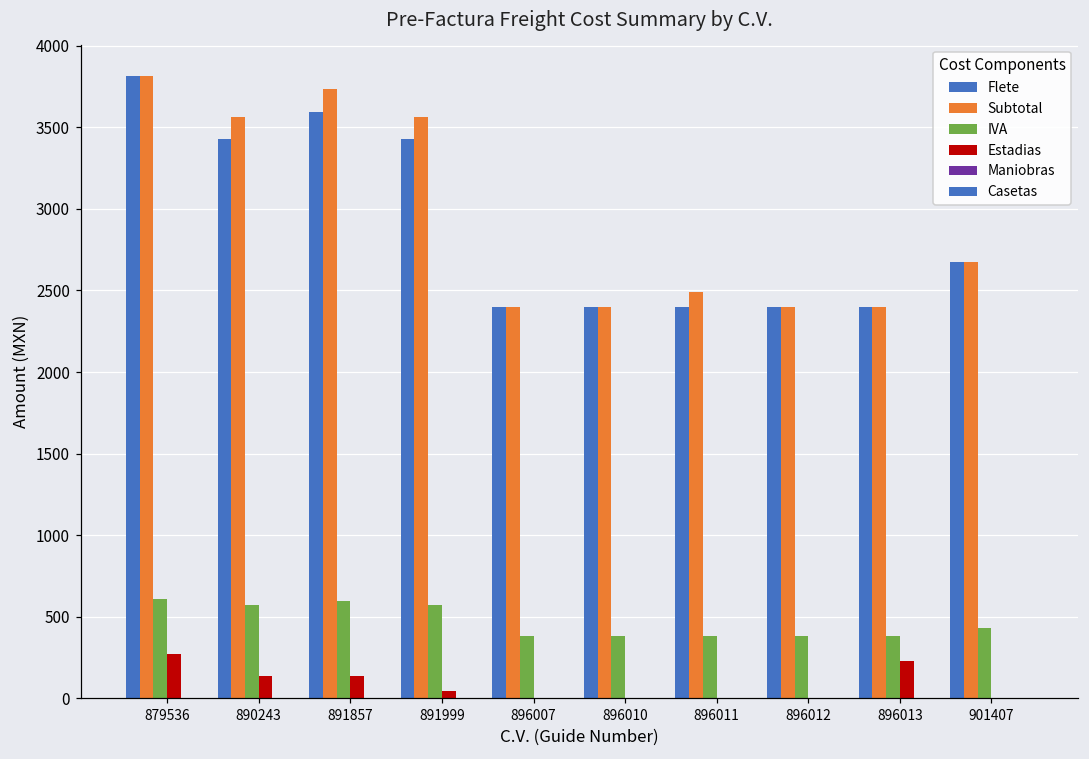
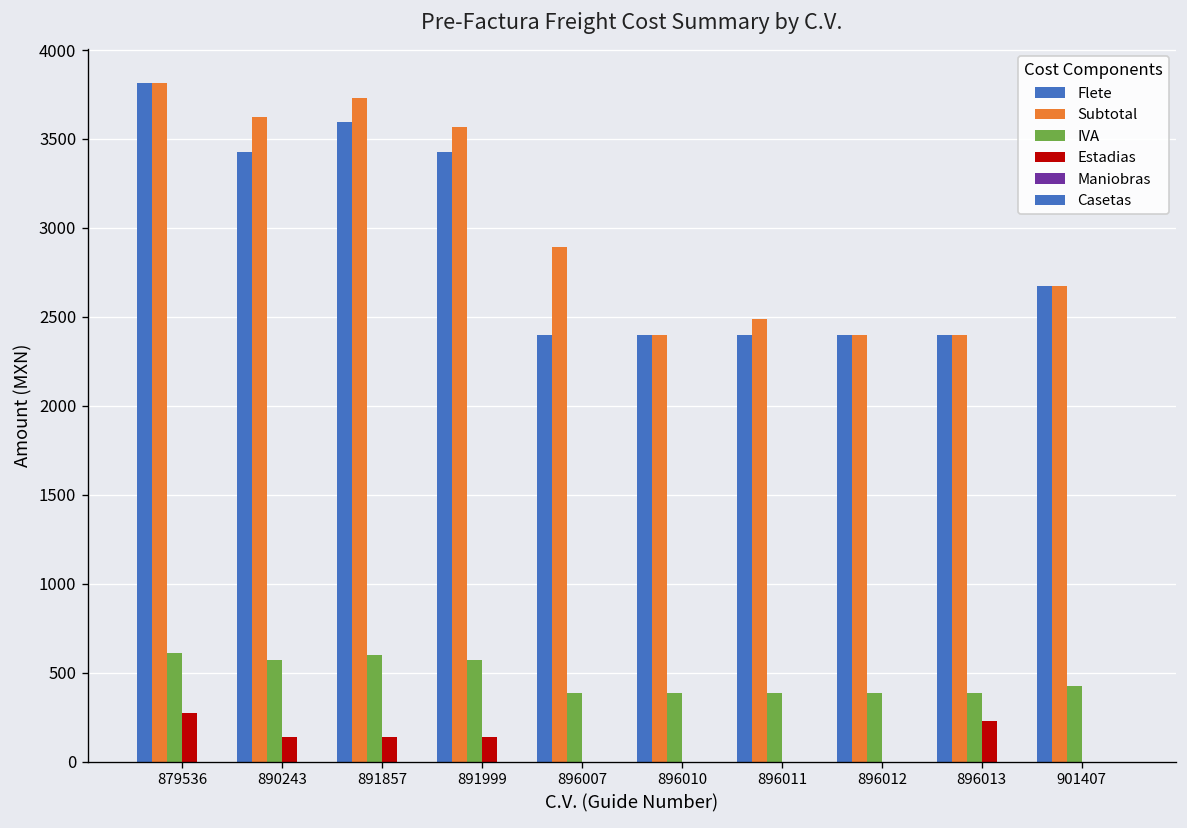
Subtotal, 890243: 3570 -> 3630
Estadias, 891999: 50 -> 140
Subtotal, 896007: 2400 -> 2890
